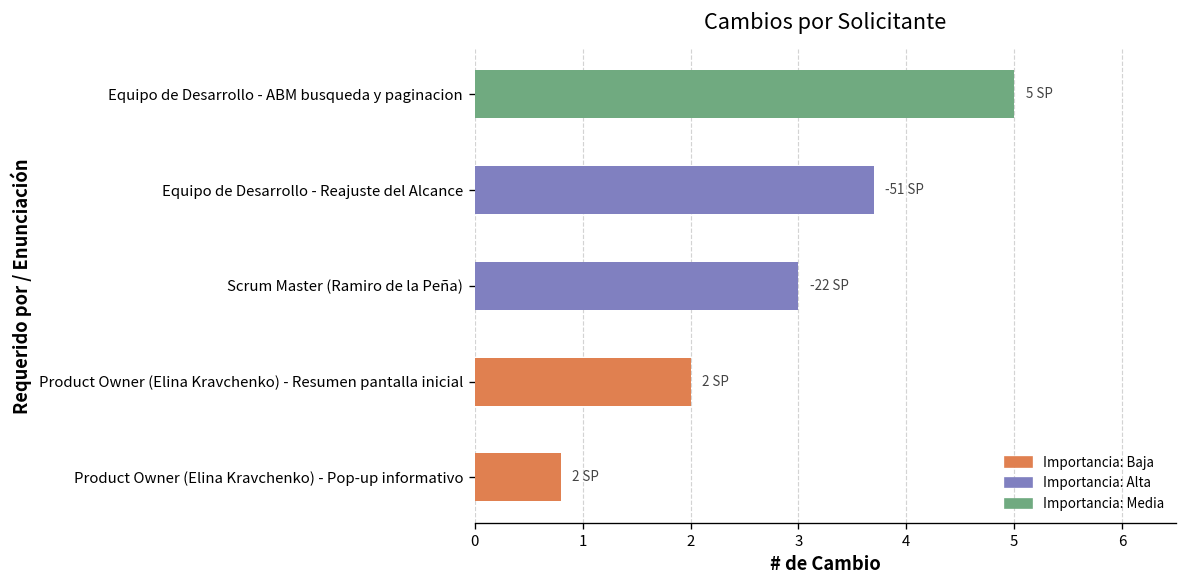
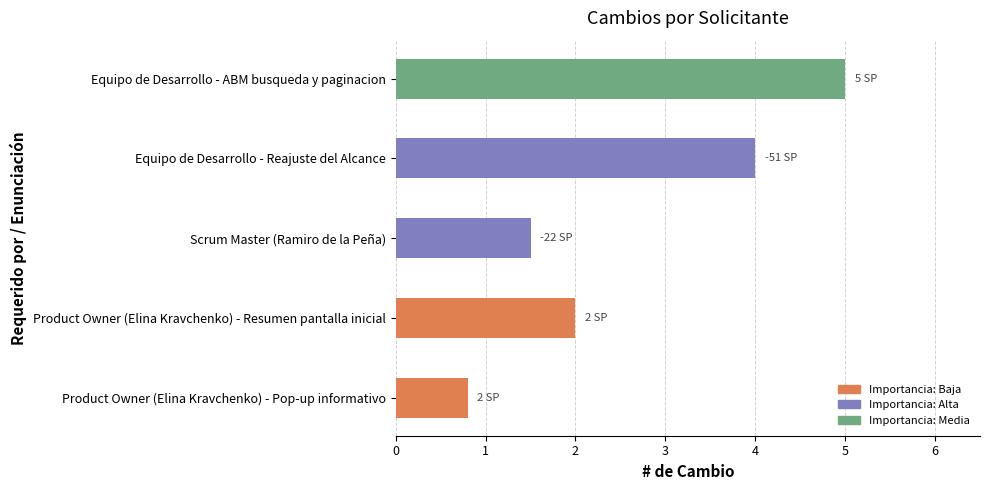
Equipo de Desarrollo - Reajuste del Alcance: 3.7 -> 4.0
Scrum Master (Ramiro de la Peña): 3.0 -> 1.5
